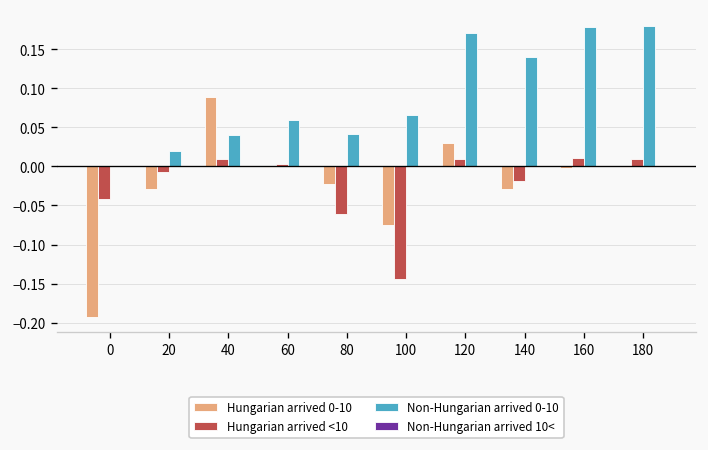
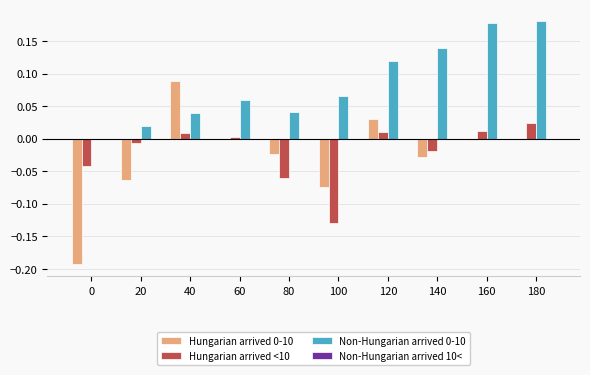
Hungarian arrived 0-10, 20: -0.03 -> -0.06
Hungarian arrived <10, 100: -0.14 -> -0.13
Non-Hungarian arrived 0-10, 120: 0.17 -> 0.12
Hungarian arrived <10, 180: 0.01 -> 0.02
